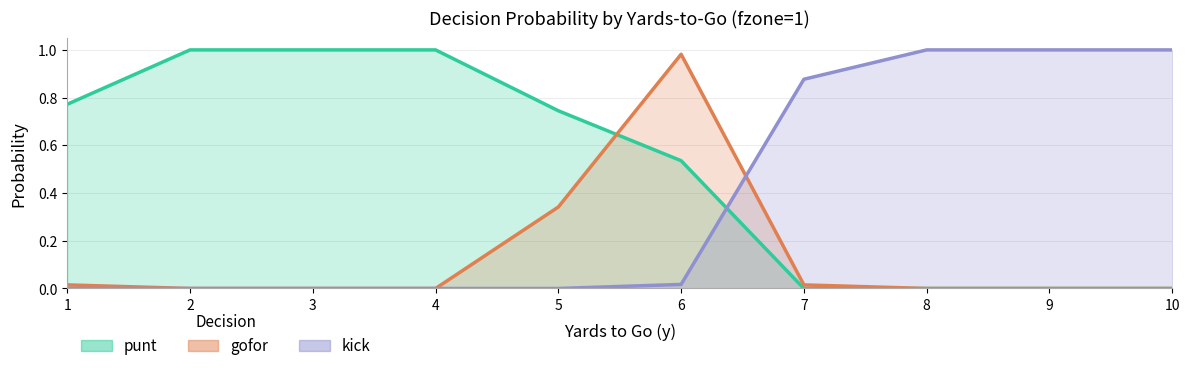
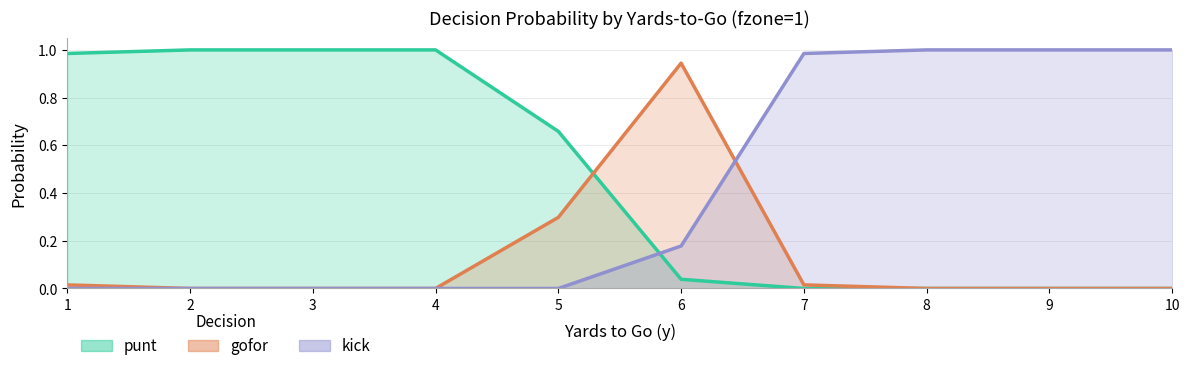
punt, 1: 0.77 -> 0.99
punt, 5: 0.74 -> 0.66
gofor, 5: 0.34 -> 0.30
punt, 6: 0.54 -> 0.04
gofor, 6: 0.98 -> 0.94
kick, 6: 0.02 -> 0.18
kick, 7: 0.88 -> 0.99
